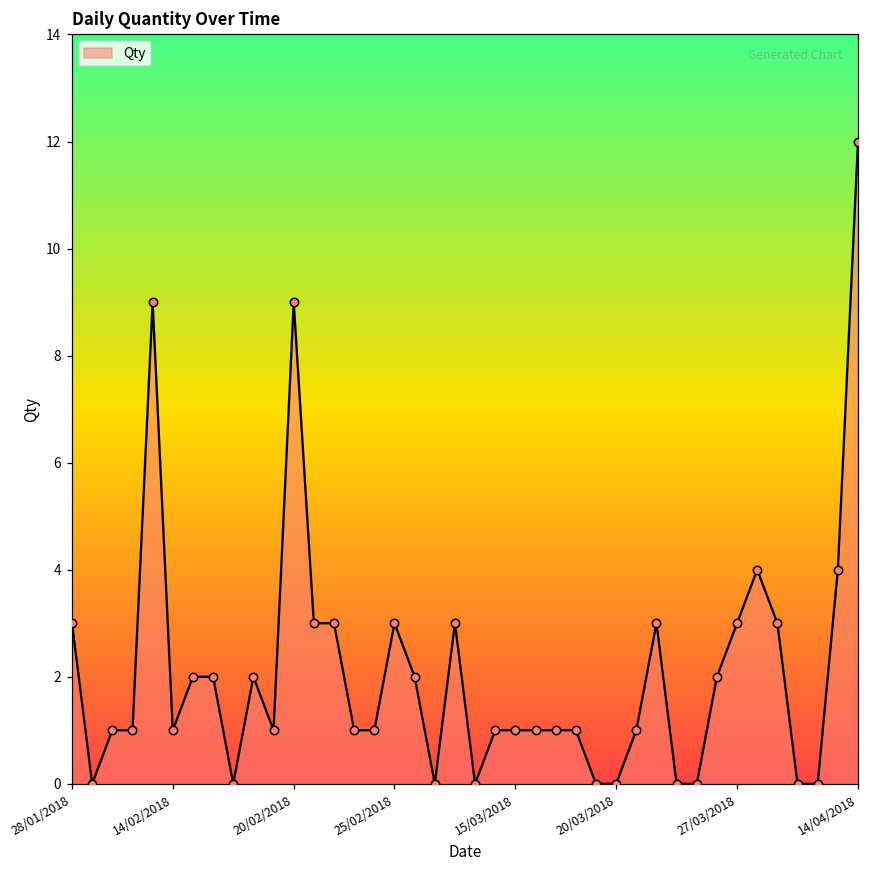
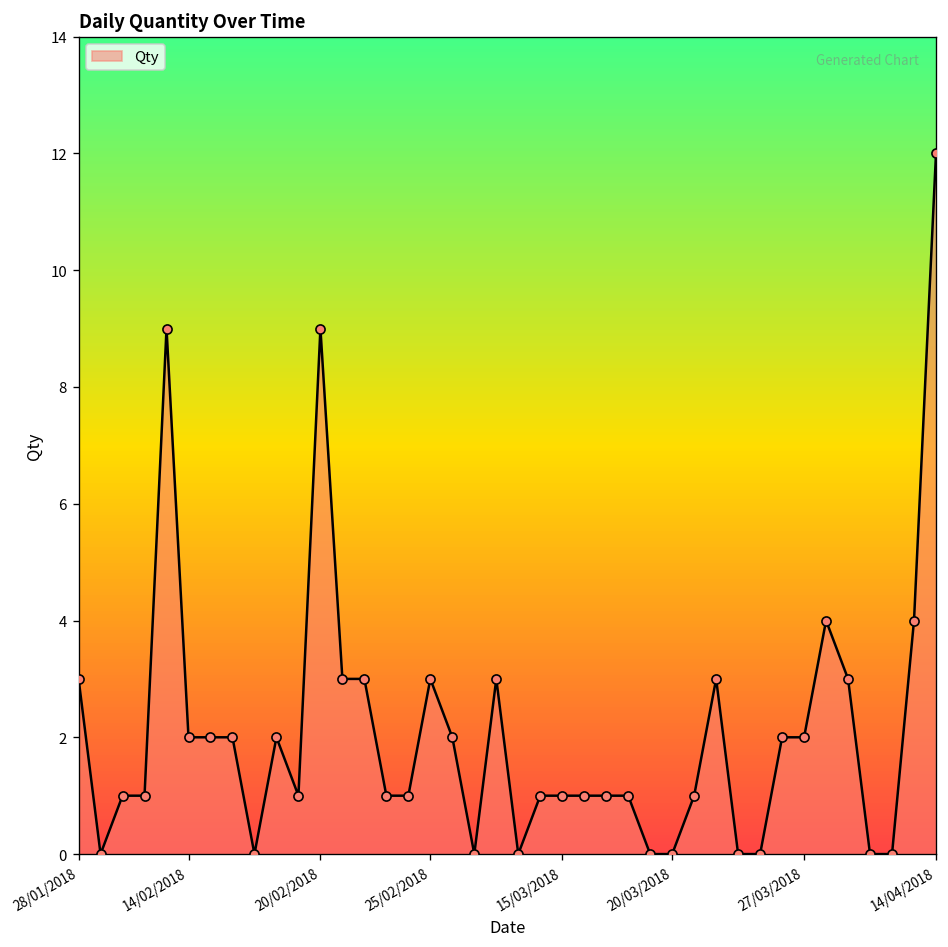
14/02/2018: 1 -> 2
27/03/2018: 3 -> 2
